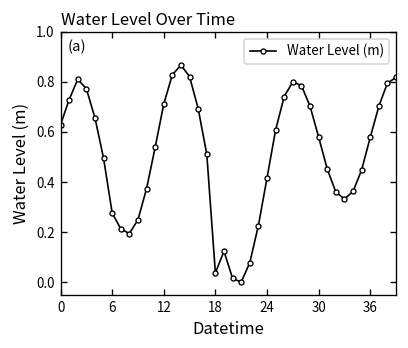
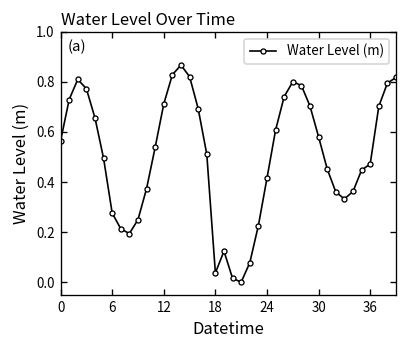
0: 0.63 -> 0.56
36: 0.58 -> 0.47
